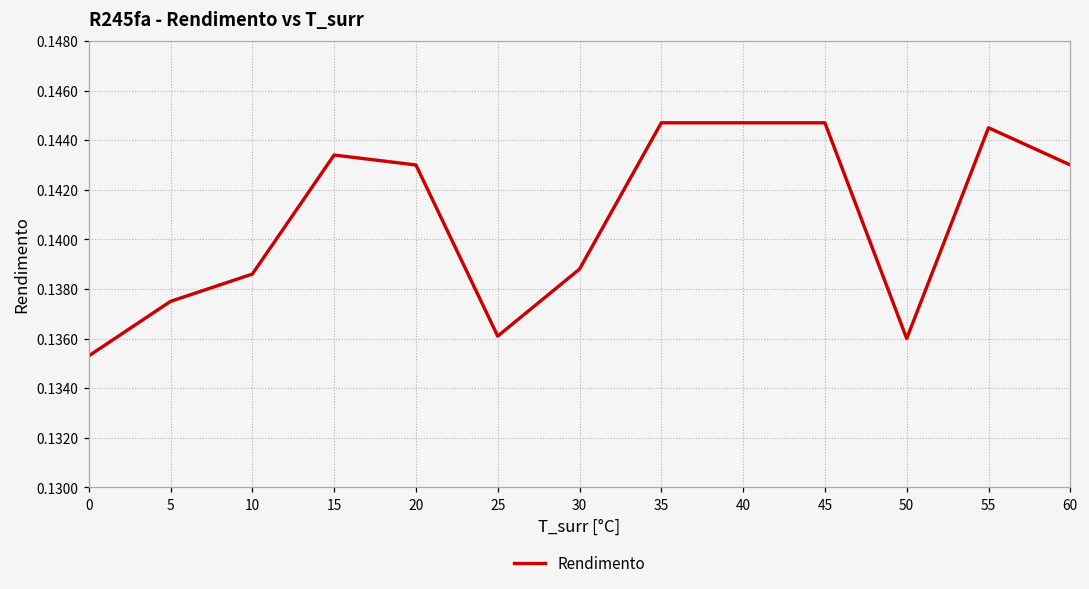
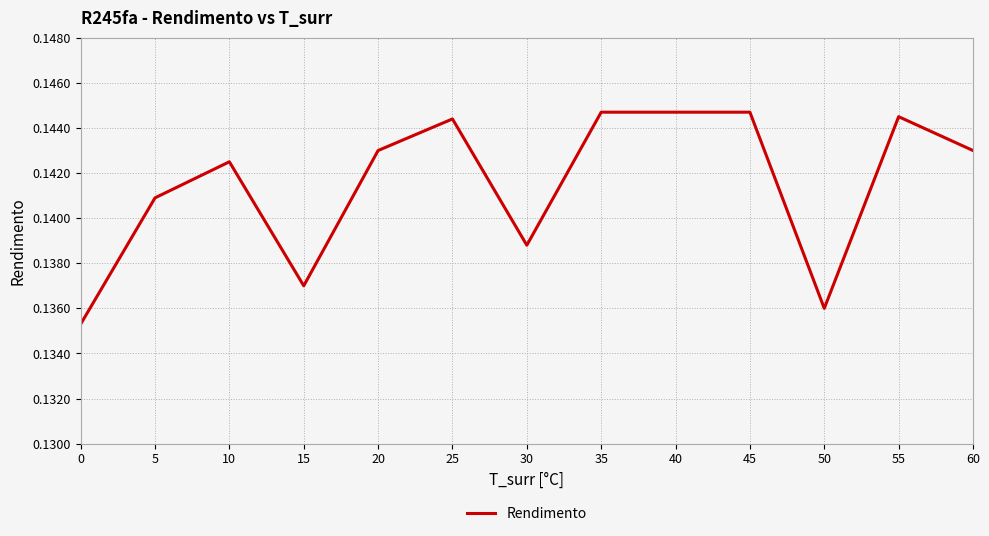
5: 0.1375 -> 0.1409
10: 0.1386 -> 0.1425
15: 0.1434 -> 0.1370
25: 0.1361 -> 0.1444
